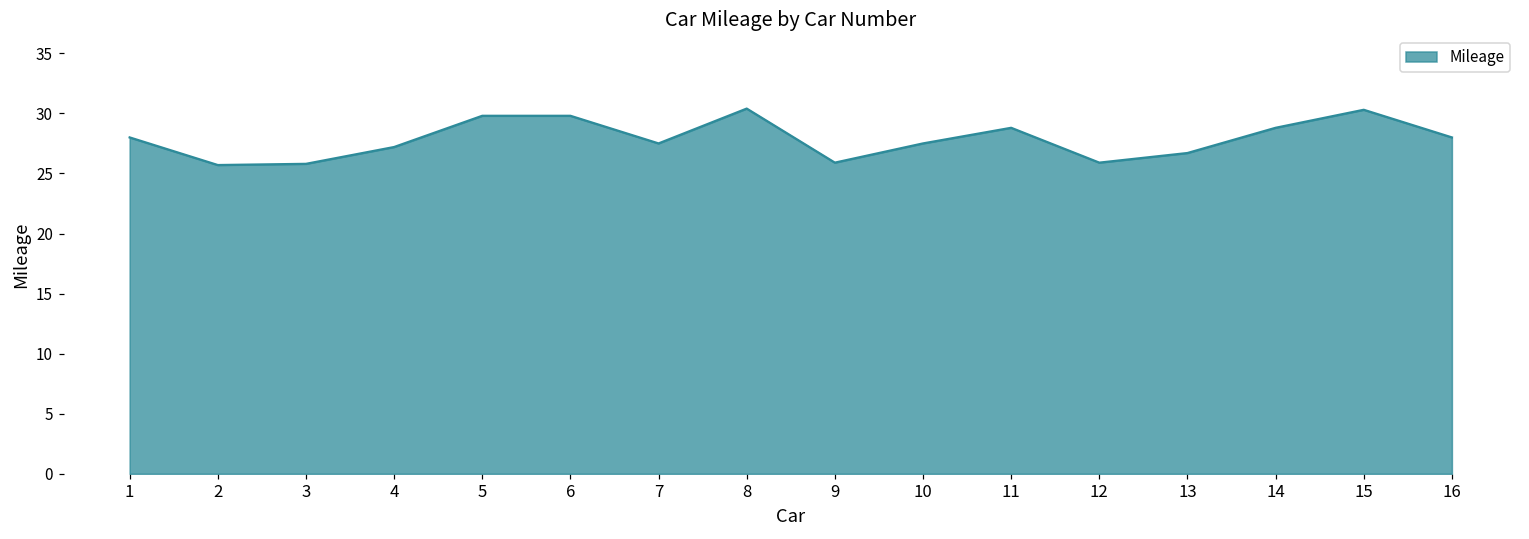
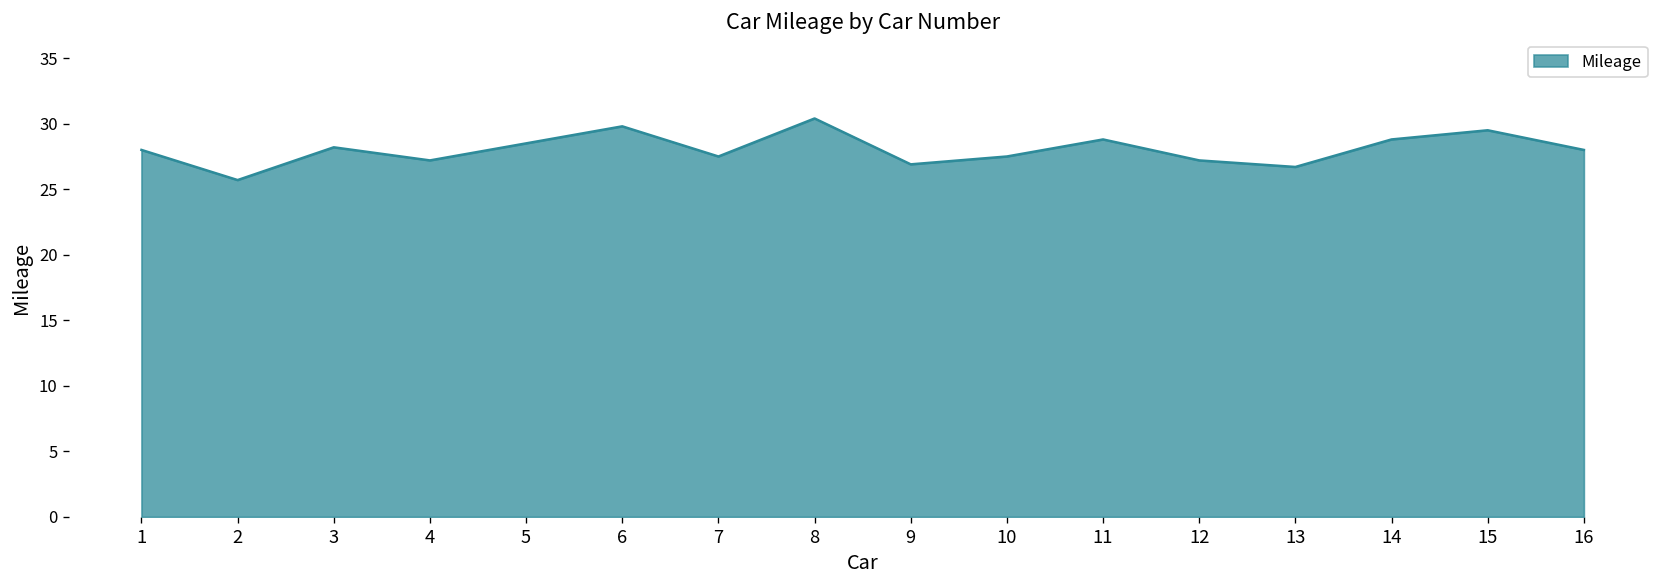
3: 25.8 -> 28.2
5: 29.8 -> 28.5
9: 25.9 -> 26.9
12: 25.9 -> 27.2
15: 30.3 -> 29.5
